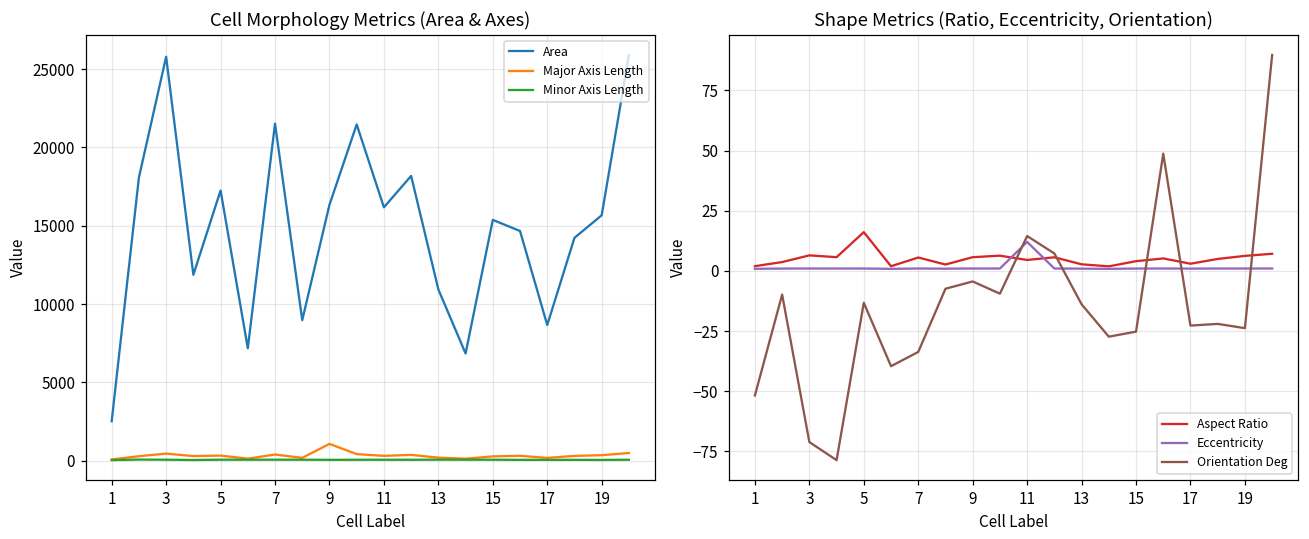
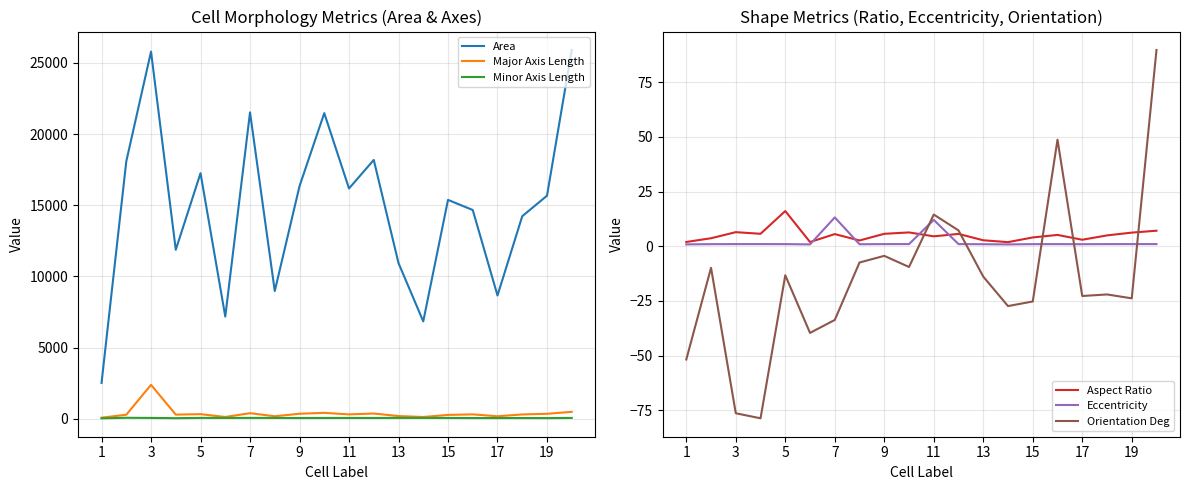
Cell Morphology Metrics (Area & Axes), Major Axis Length, 3: 500 -> 2400
Cell Morphology Metrics (Area & Axes), Major Axis Length, 9: 1100 -> 400
Shape Metrics (Ratio, Eccentricity, Orientation), Orientation Deg, 3: -71 -> -76
Shape Metrics (Ratio, Eccentricity, Orientation), Eccentricity, 7: 1 -> 13
